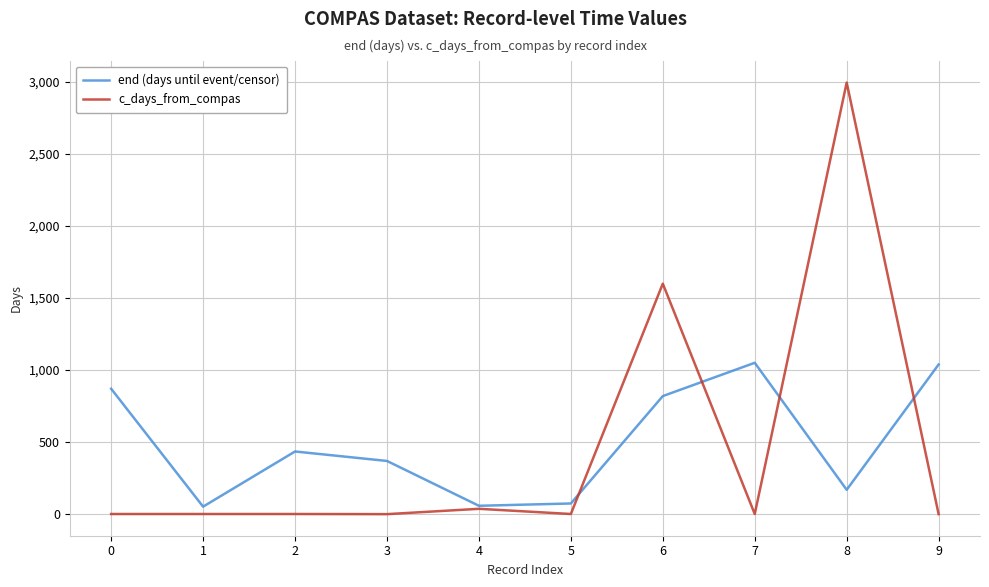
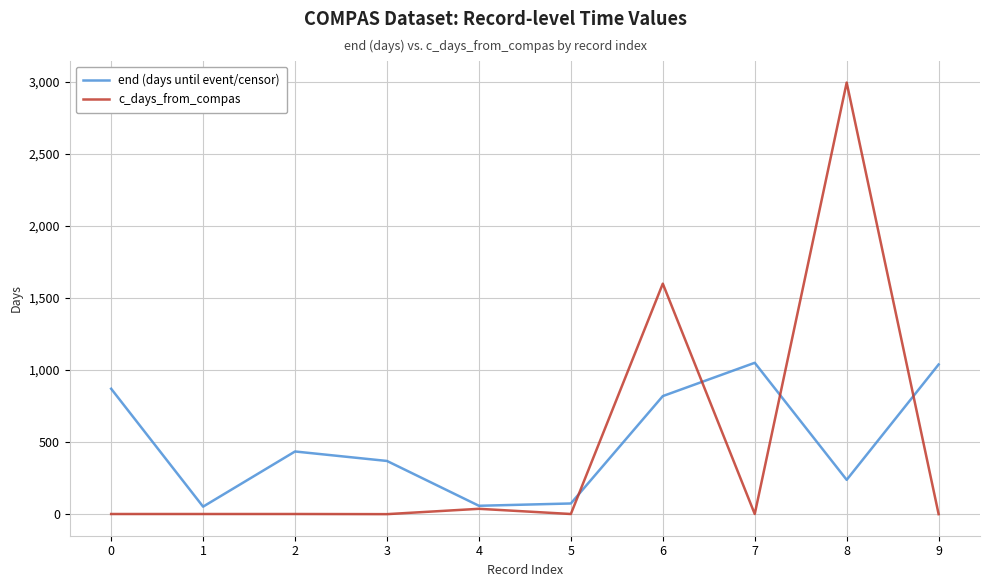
end (days until event/censor), 8: 170 -> 240
